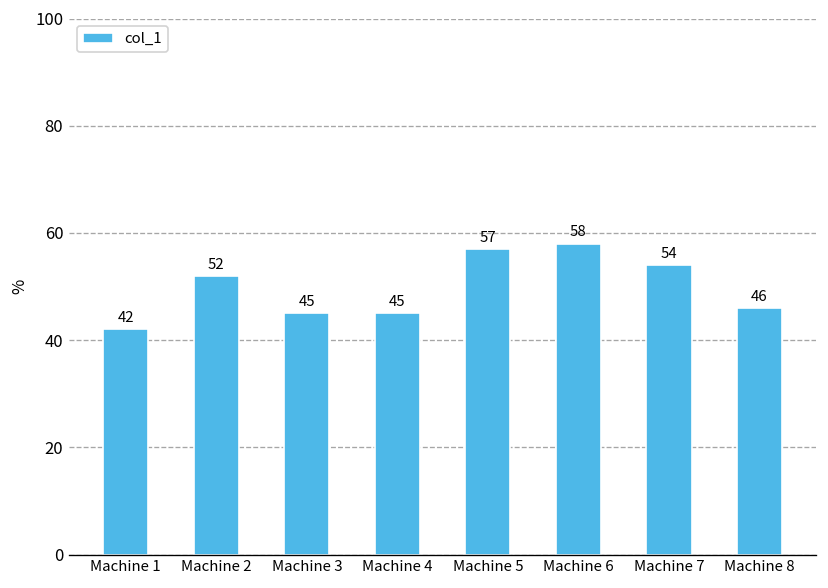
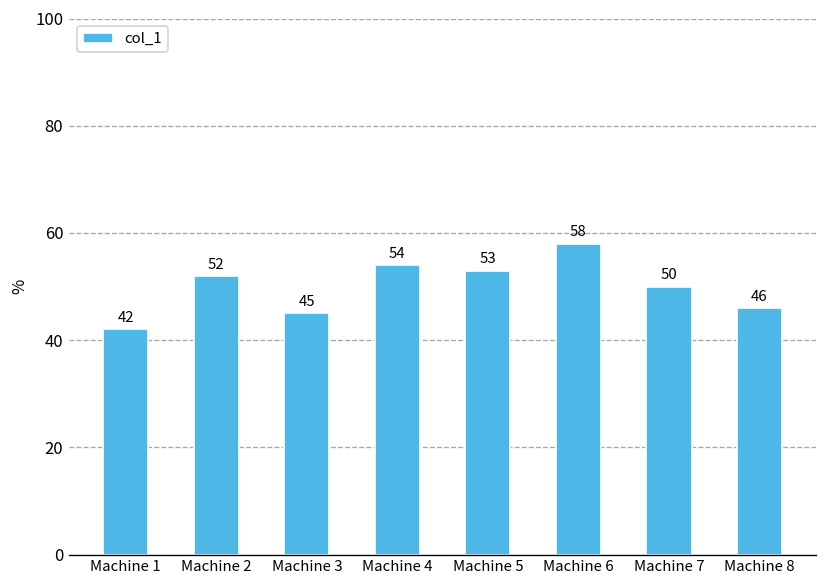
Machine 4: 45 -> 54
Machine 5: 57 -> 53
Machine 7: 54 -> 50
